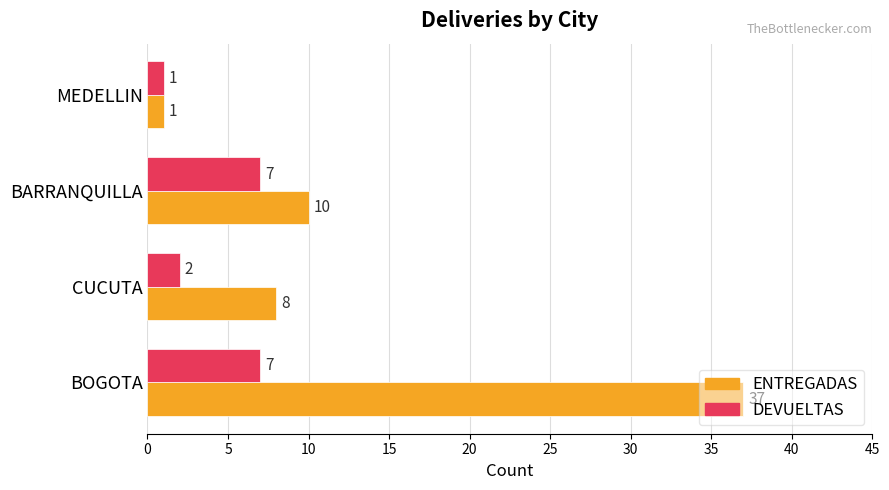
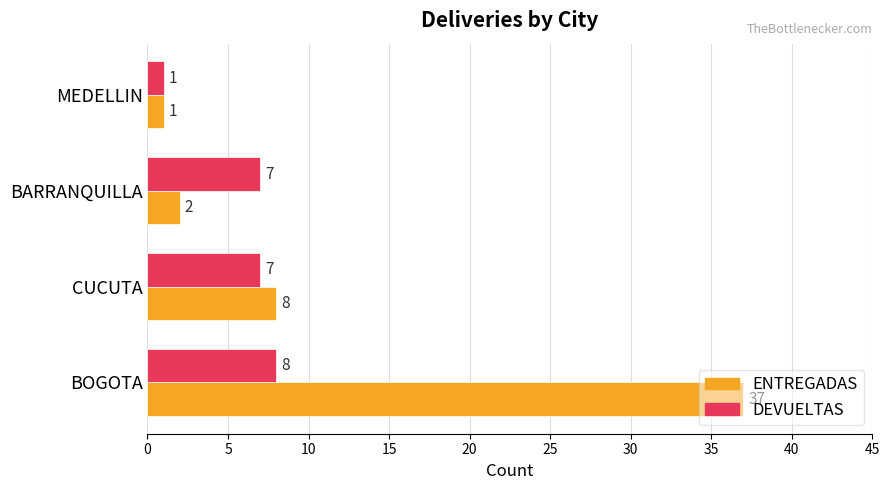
ENTREGADAS, BARRANQUILLA: 10 -> 2
DEVUELTAS, CUCUTA: 2 -> 7
DEVUELTAS, BOGOTA: 7 -> 8
